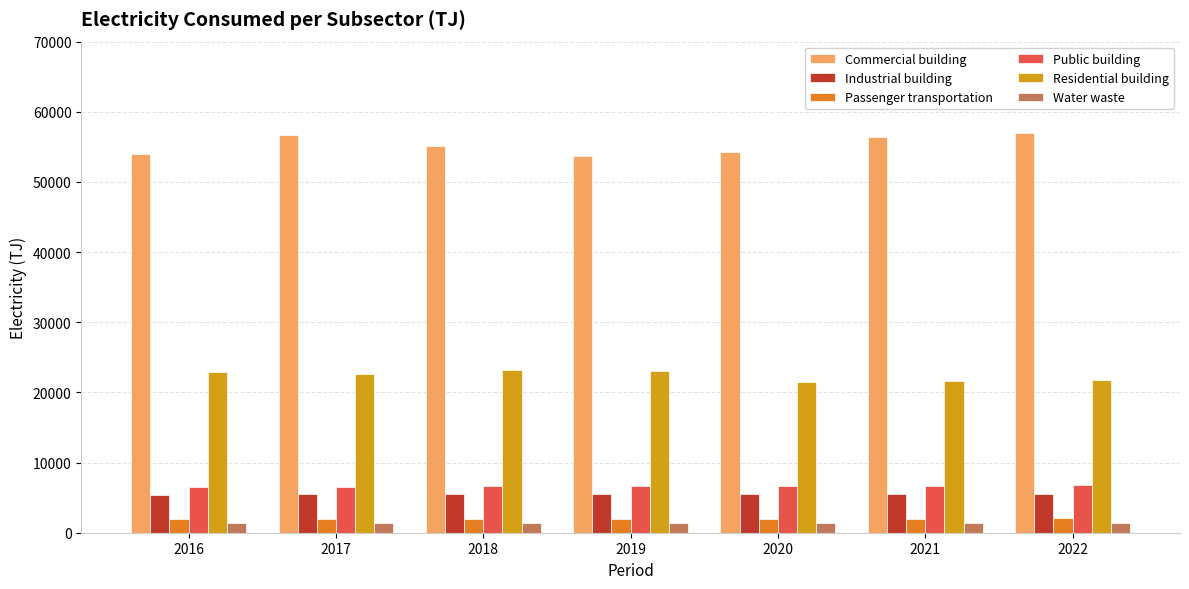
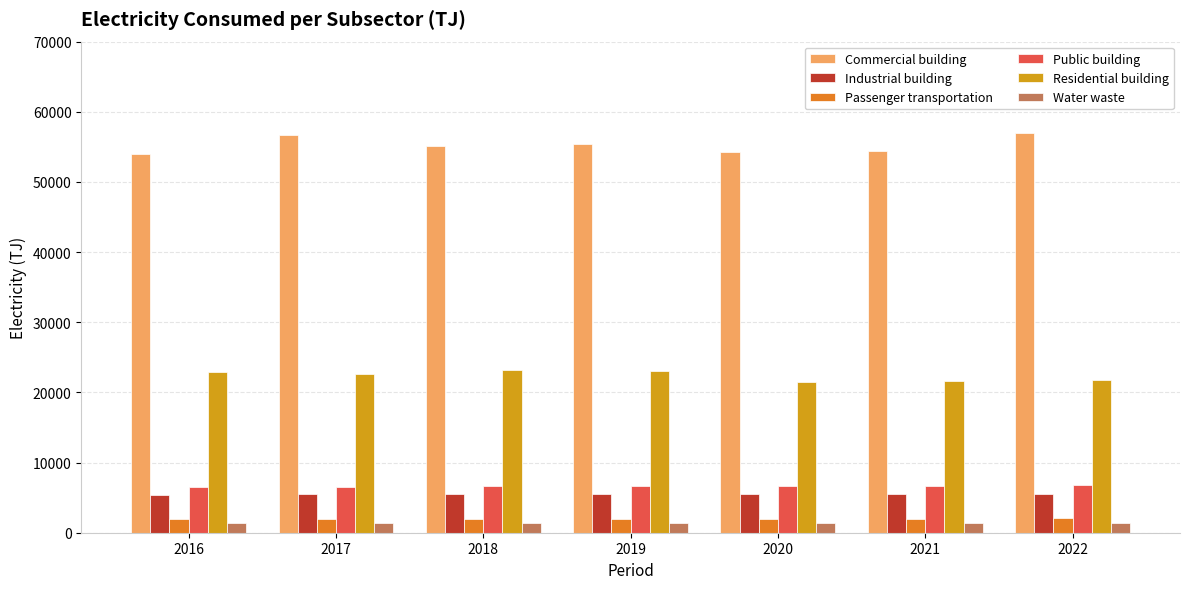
Commercial building, 2019: 54000 -> 55000
Commercial building, 2021: 56000 -> 54000
